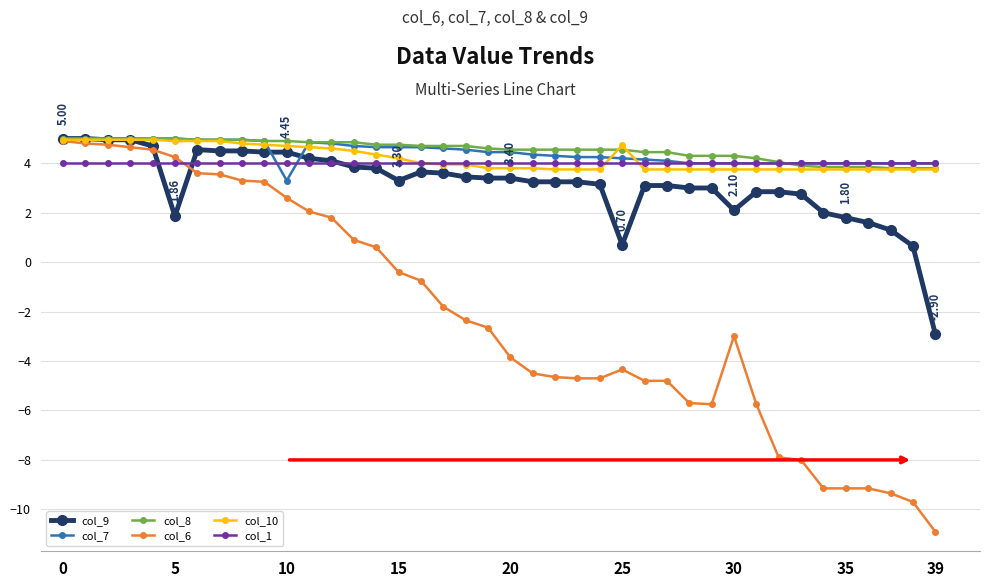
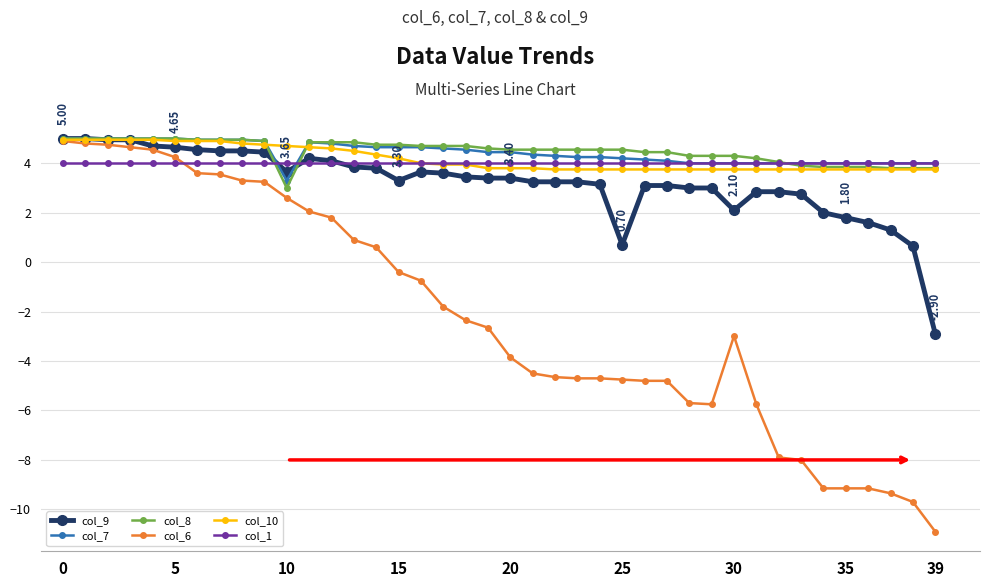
col_9, 5: 1.86 -> 4.65
col_9, 10: 4.45 -> 3.65
col_8, 10: 4.9 -> 3.0
col_6, 25: -4.3 -> -4.8
col_10, 25: 4.7 -> 3.8
